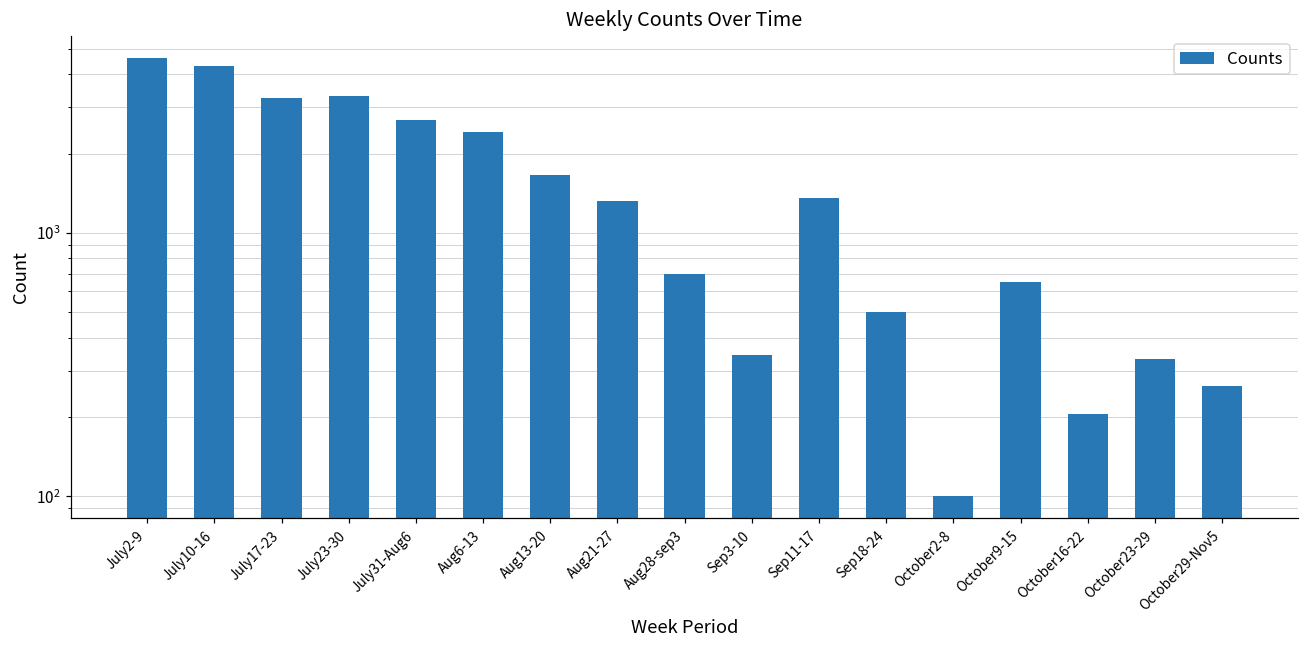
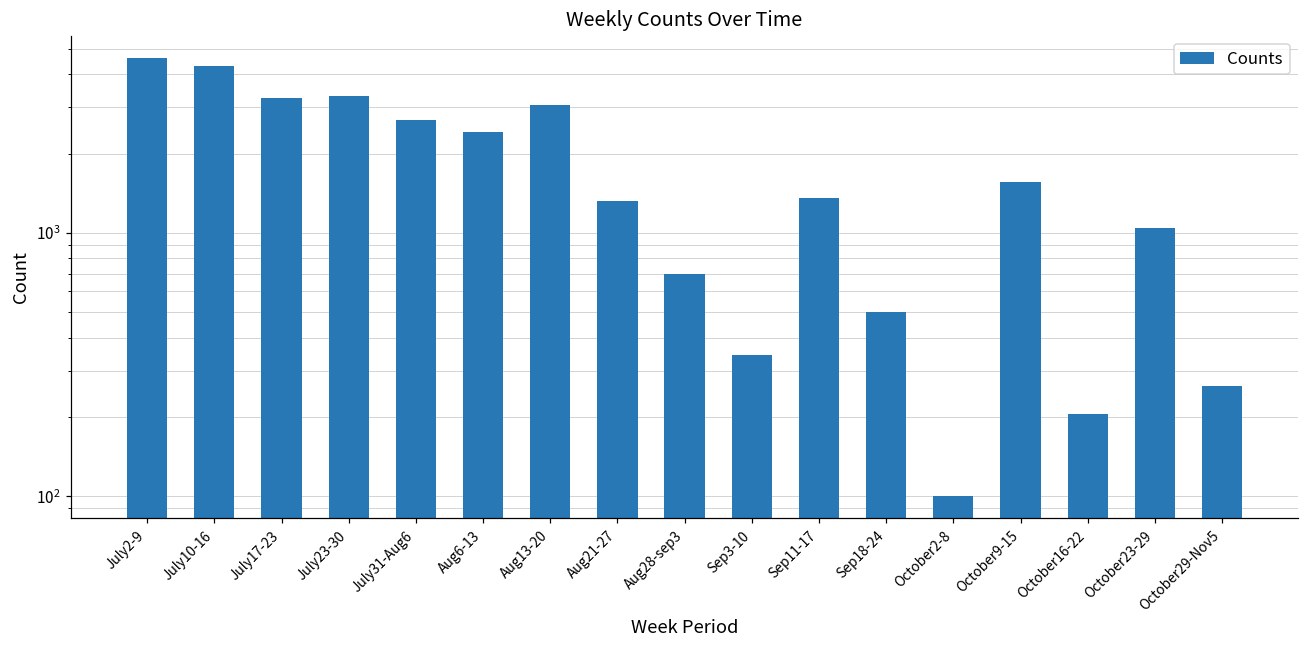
Aug13-20: 1700 -> 3100
October9-15: 650 -> 1600
October23-29: 330 -> 1000
